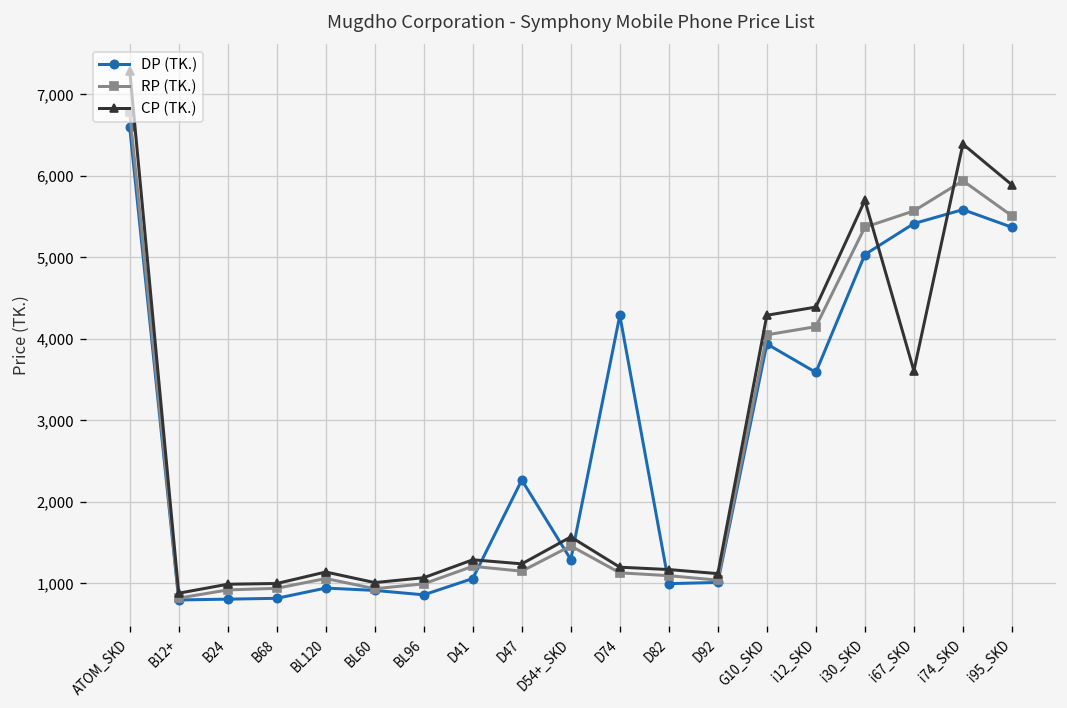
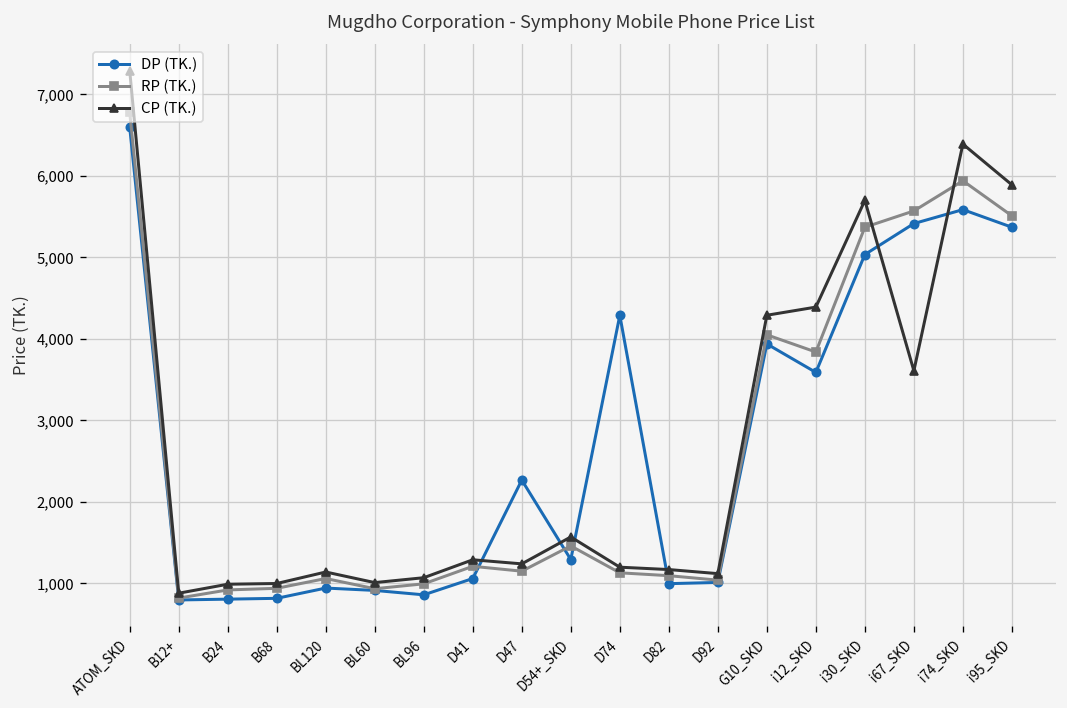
RP (TK.), i12_SKD: 4,200 -> 3,800
